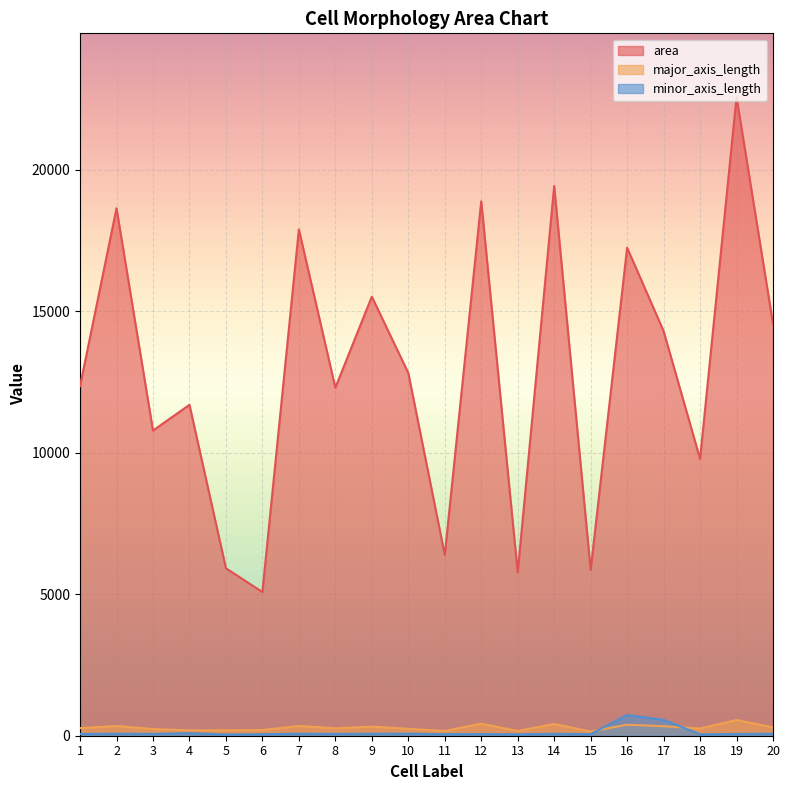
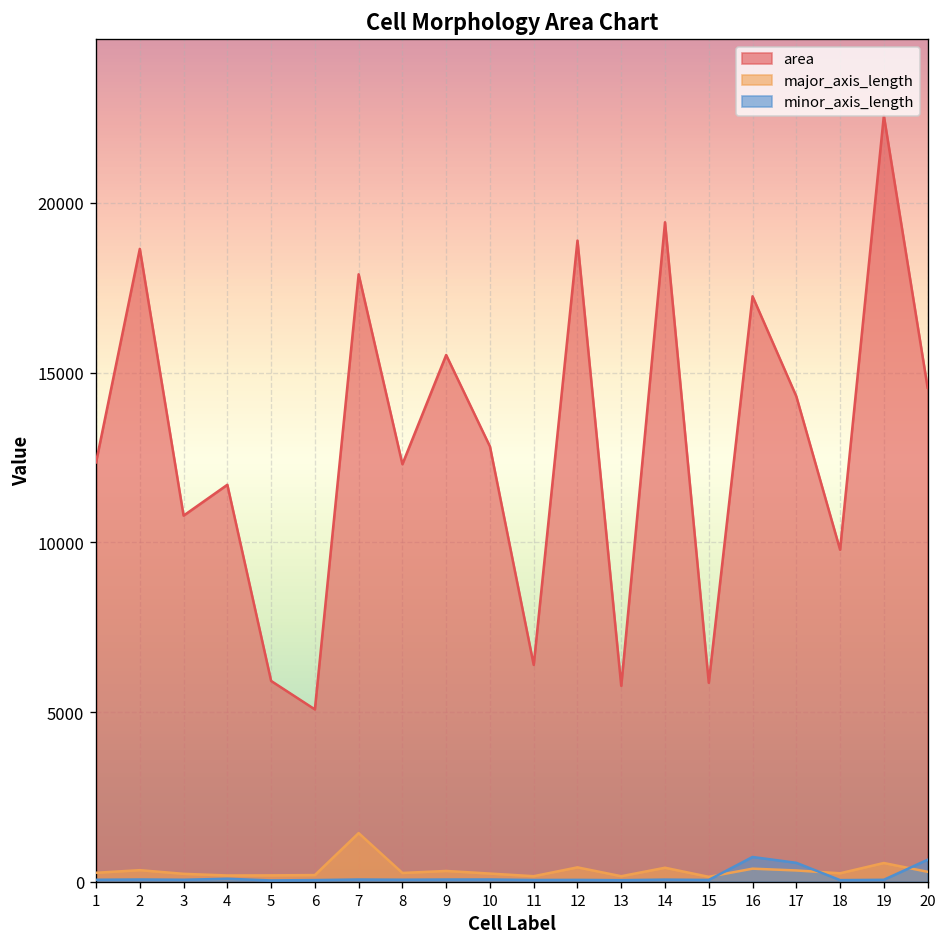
major_axis_length, 7: 300 -> 1400
minor_axis_length, 20: 100 -> 700
